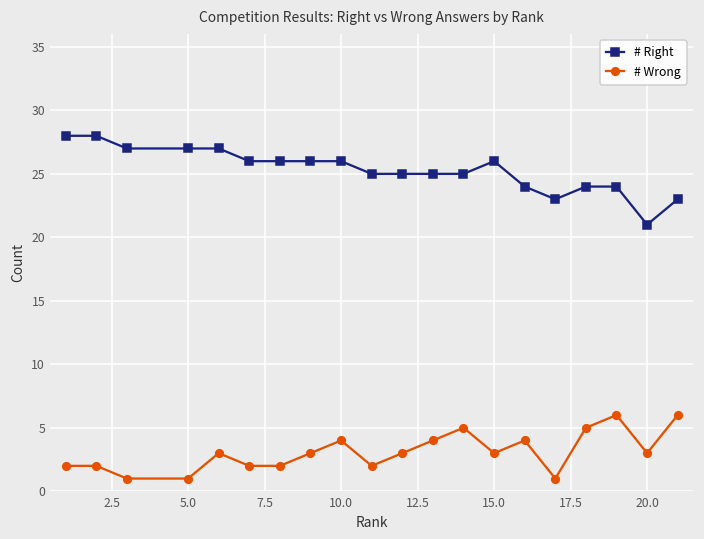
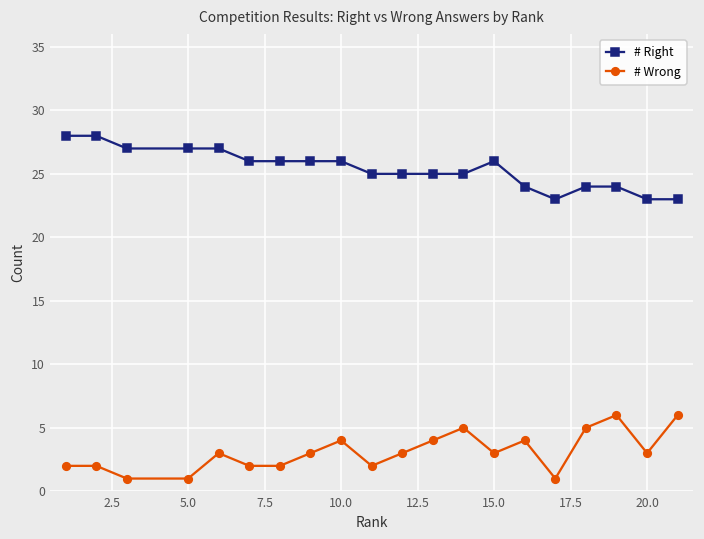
# Right, 20.0: 21 -> 23
